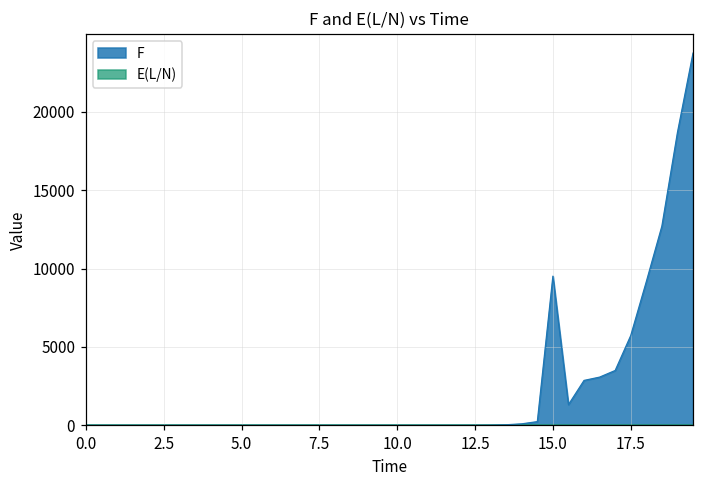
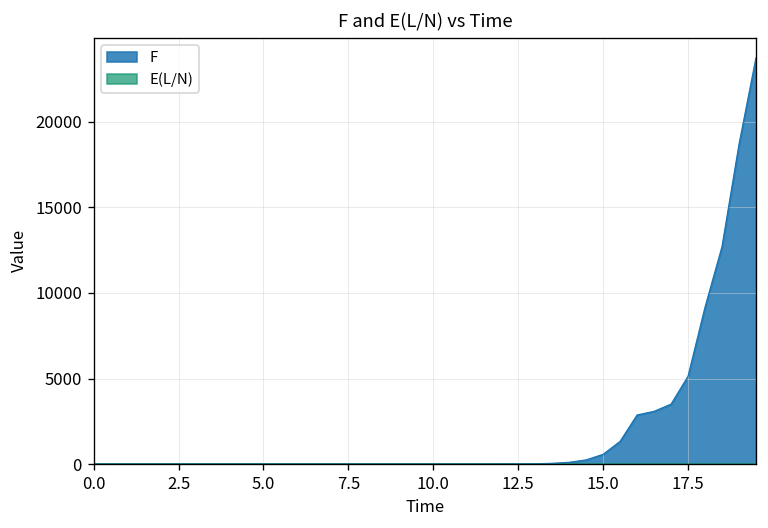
F, 15.0: 9500 -> 600
F, 17.5: 5700 -> 5100
